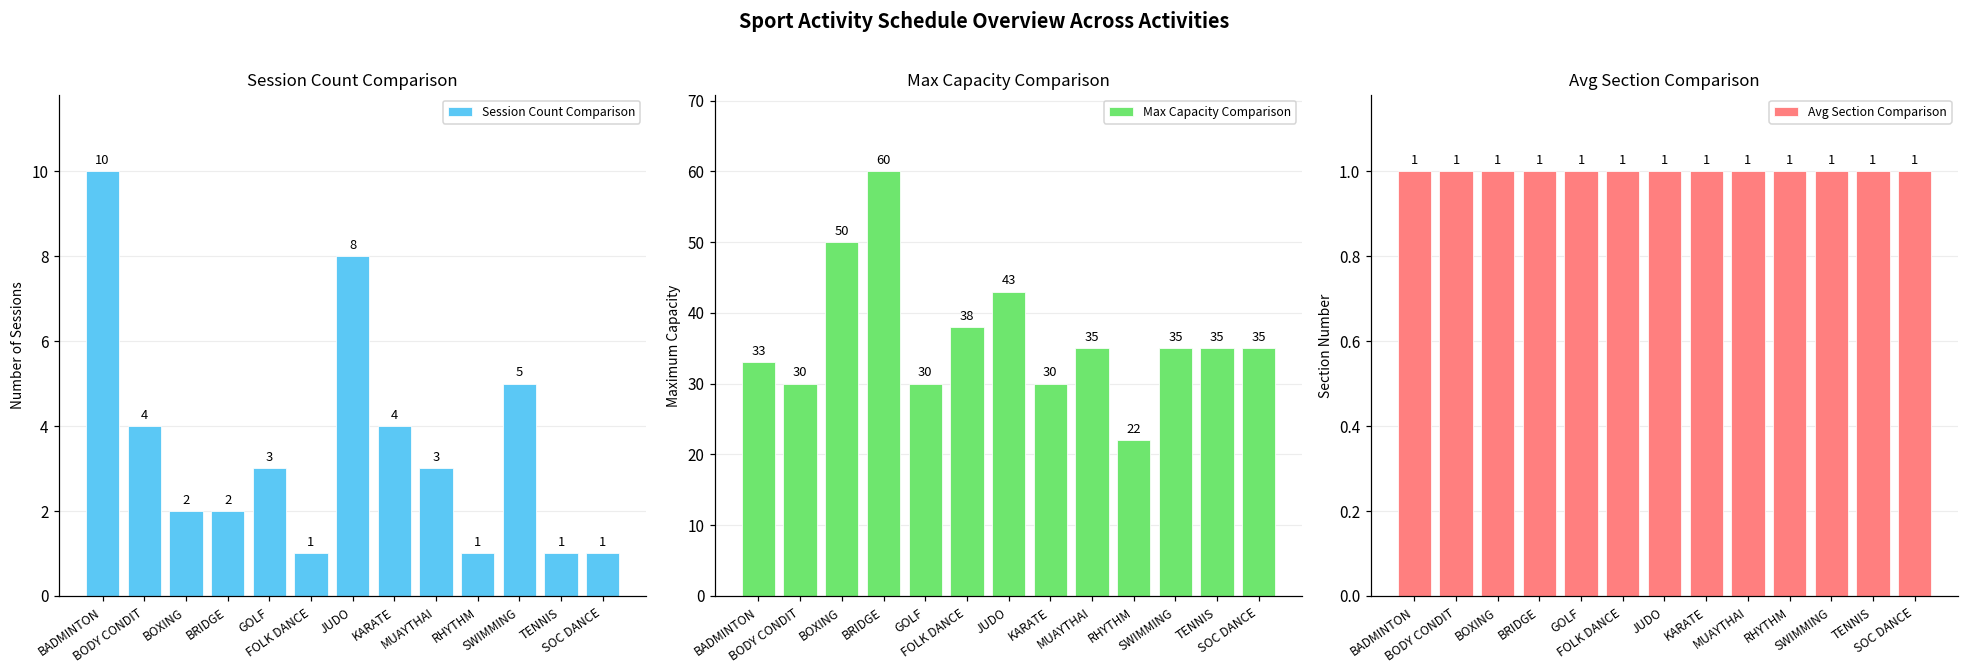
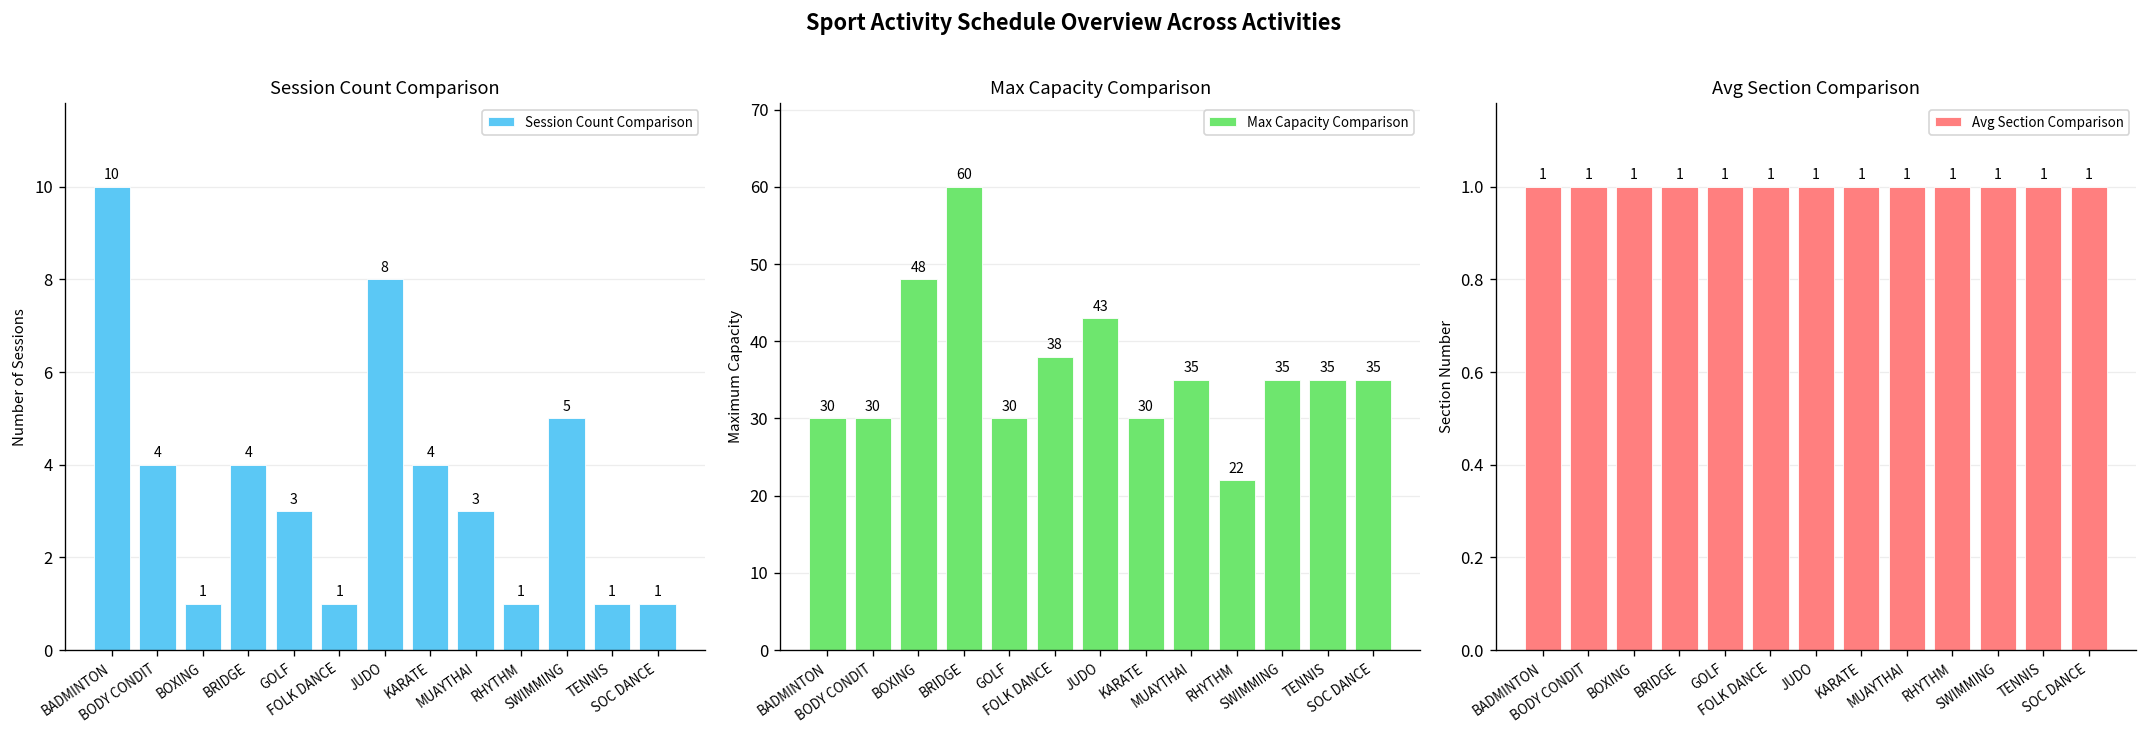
Session Count Comparison, BOXING: 2 -> 1
Session Count Comparison, BRIDGE: 2 -> 4
Max Capacity Comparison, BADMINTON: 33 -> 30
Max Capacity Comparison, BOXING: 50 -> 48
